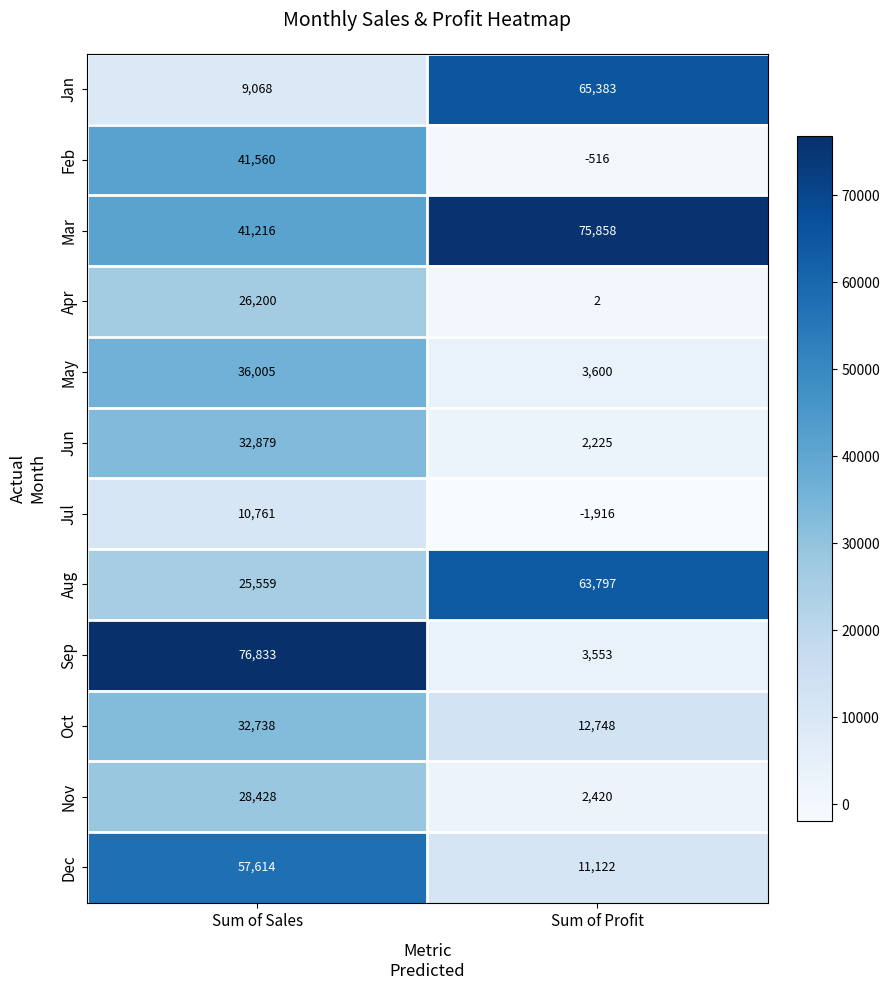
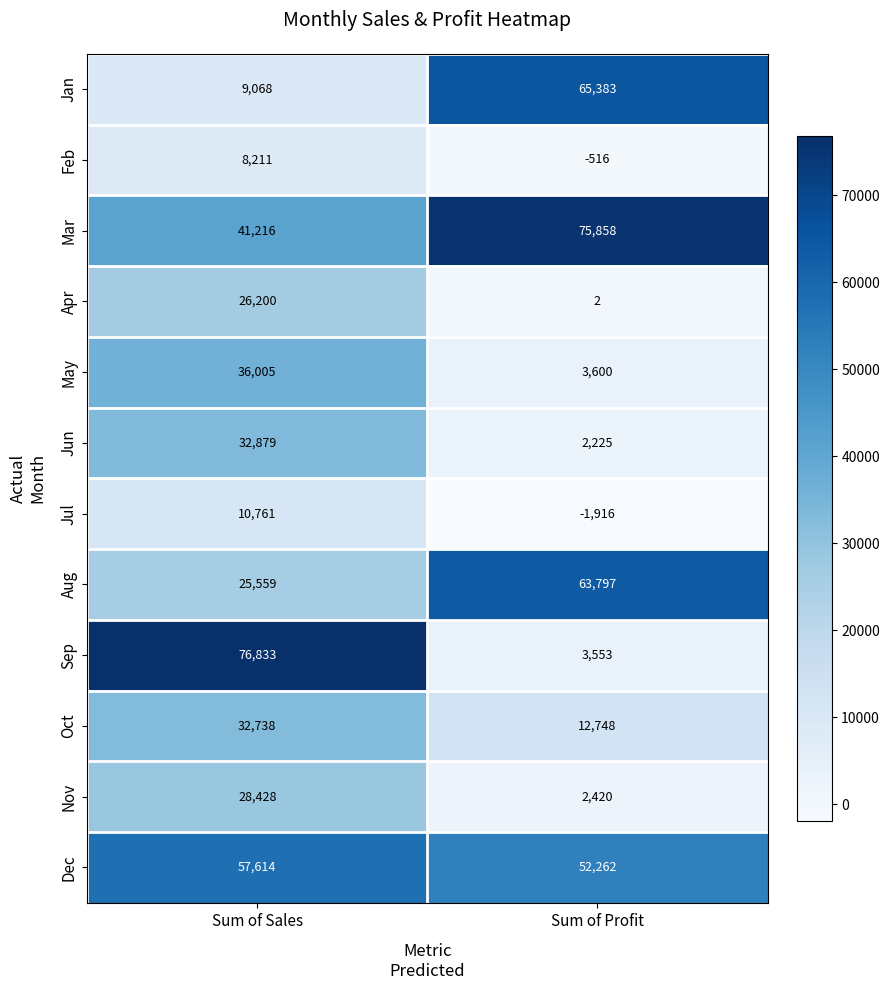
Feb, Sum of Sales: 41,560 -> 8,211
Dec, Sum of Profit: 11,122 -> 52,262
